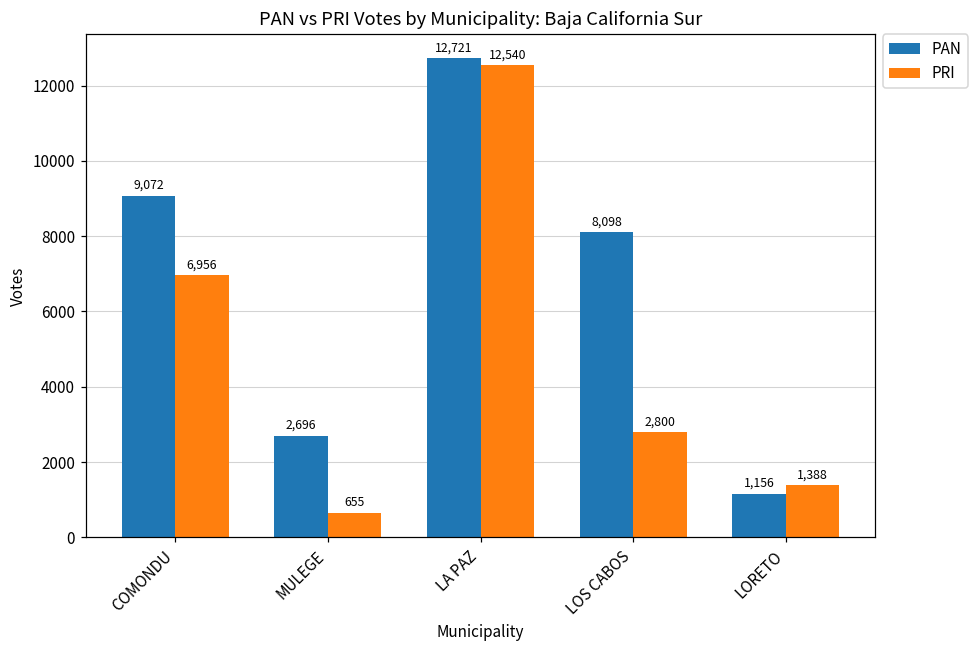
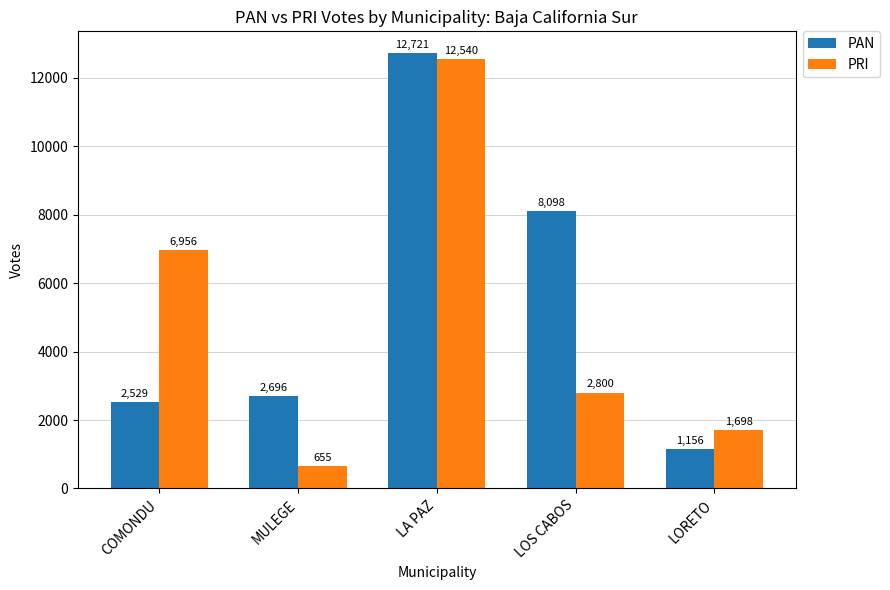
PAN, COMONDU: 9,072 -> 2,529
PRI, LORETO: 1,388 -> 1,698
